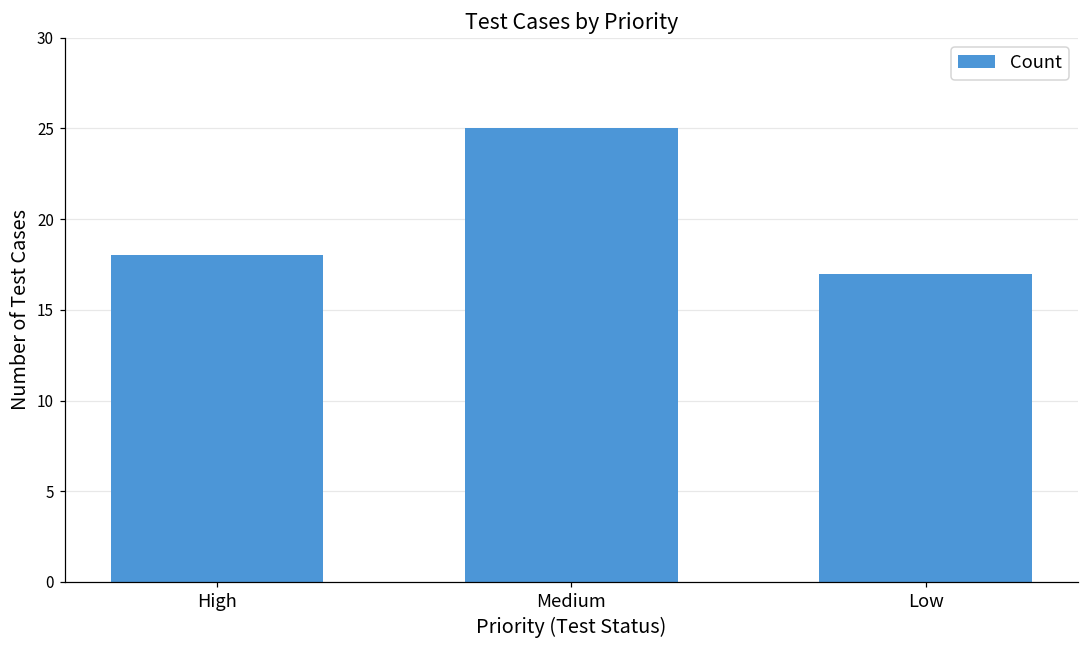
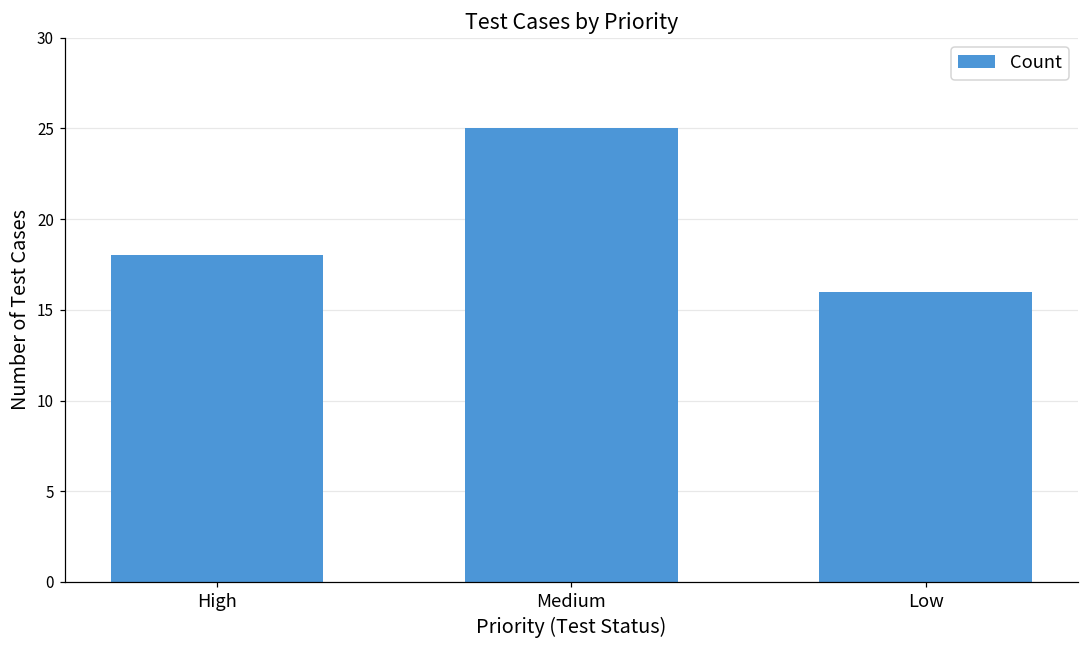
Low: 17 -> 16
